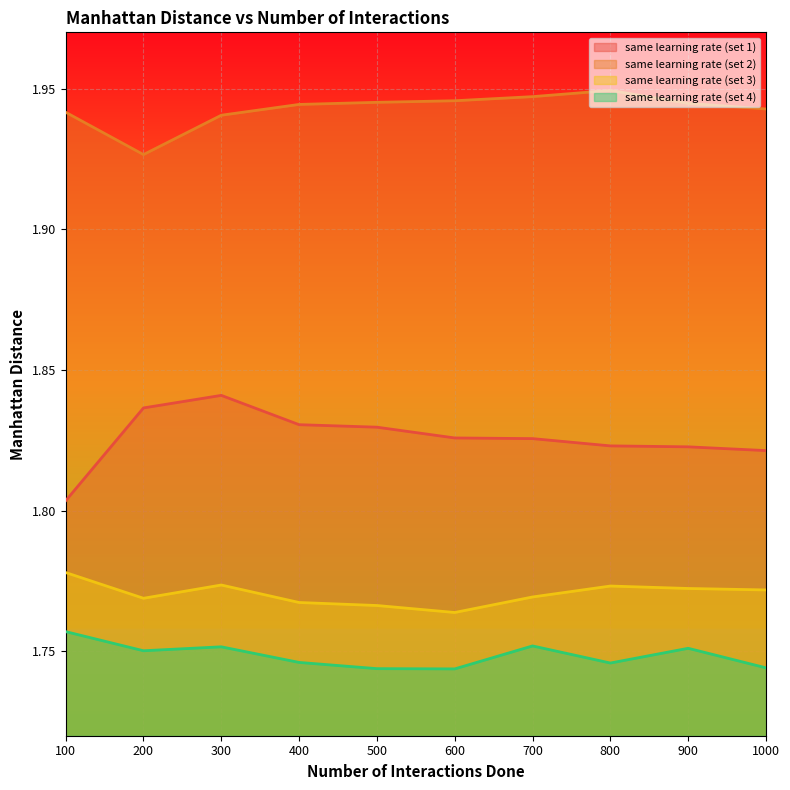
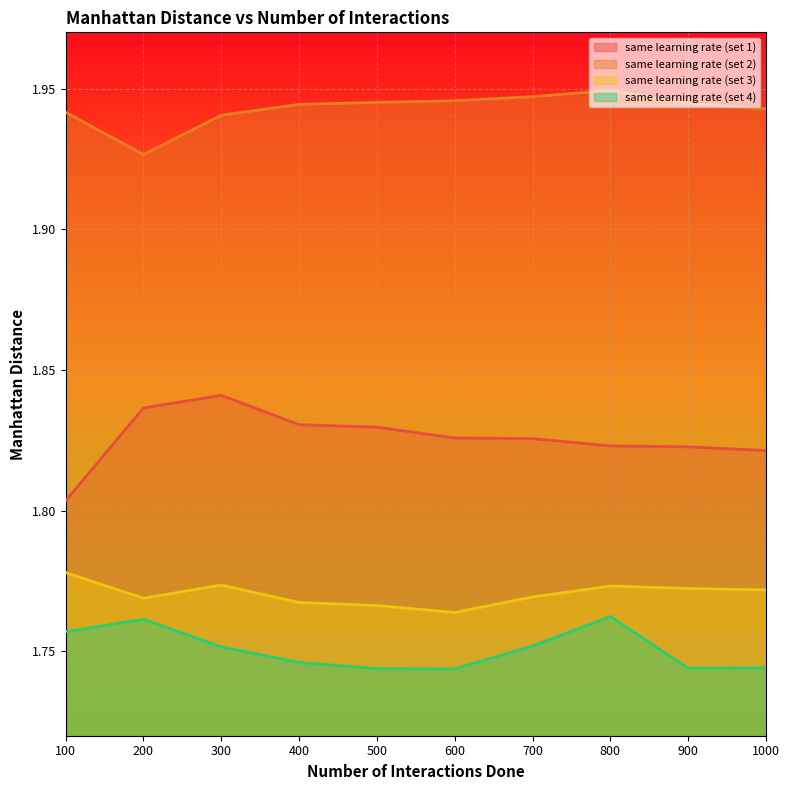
same learning rate (set 4), 200: 1.750 -> 1.761
same learning rate (set 4), 800: 1.746 -> 1.762
same learning rate (set 4), 900: 1.751 -> 1.744
